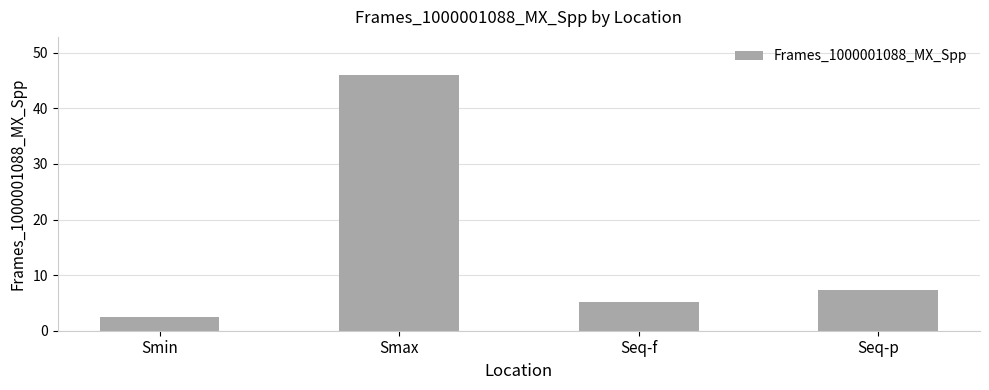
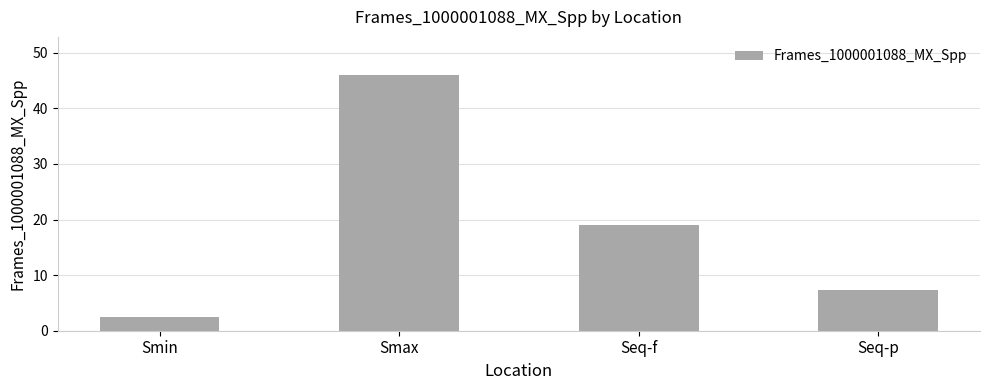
Seq-f: 5 -> 19
